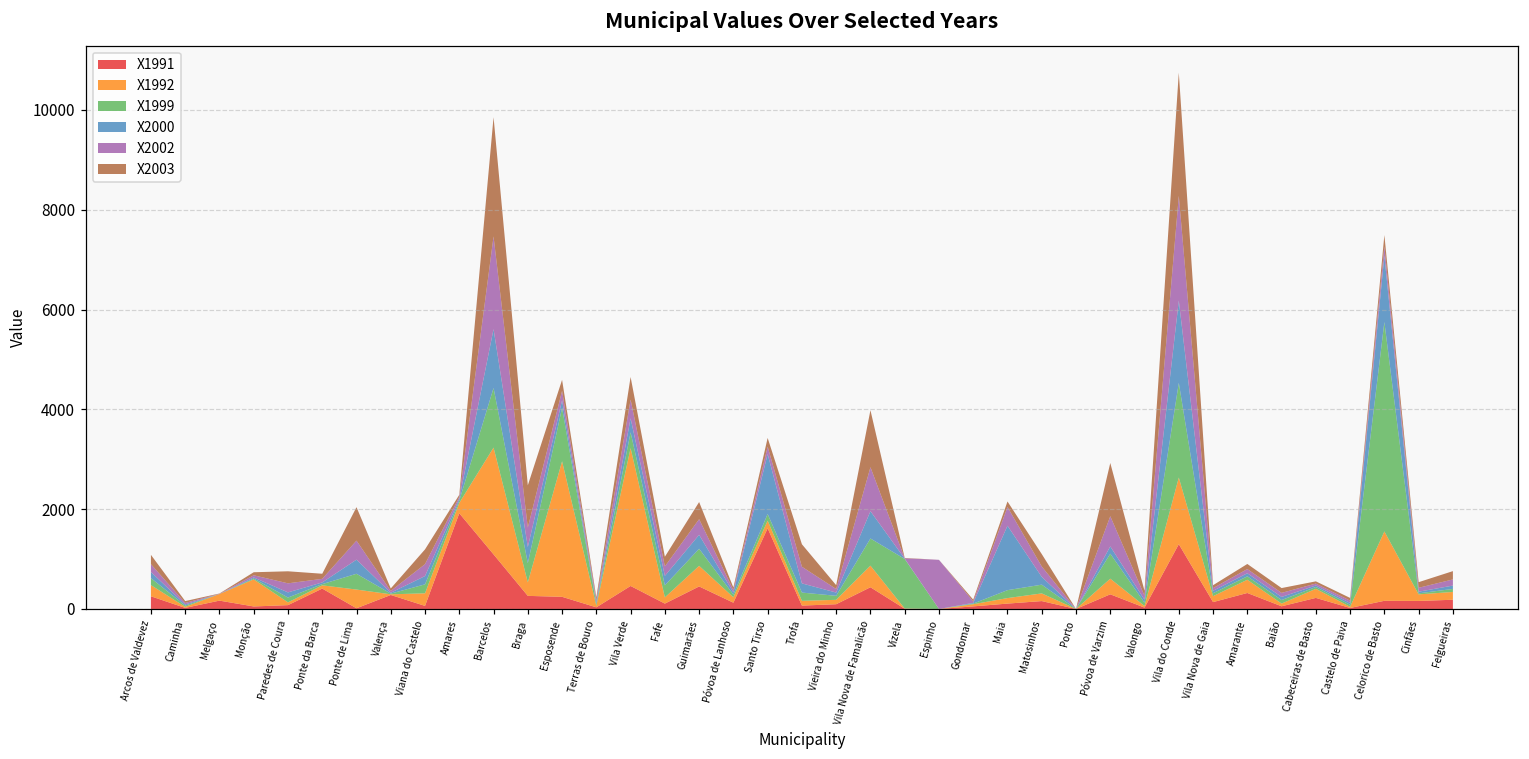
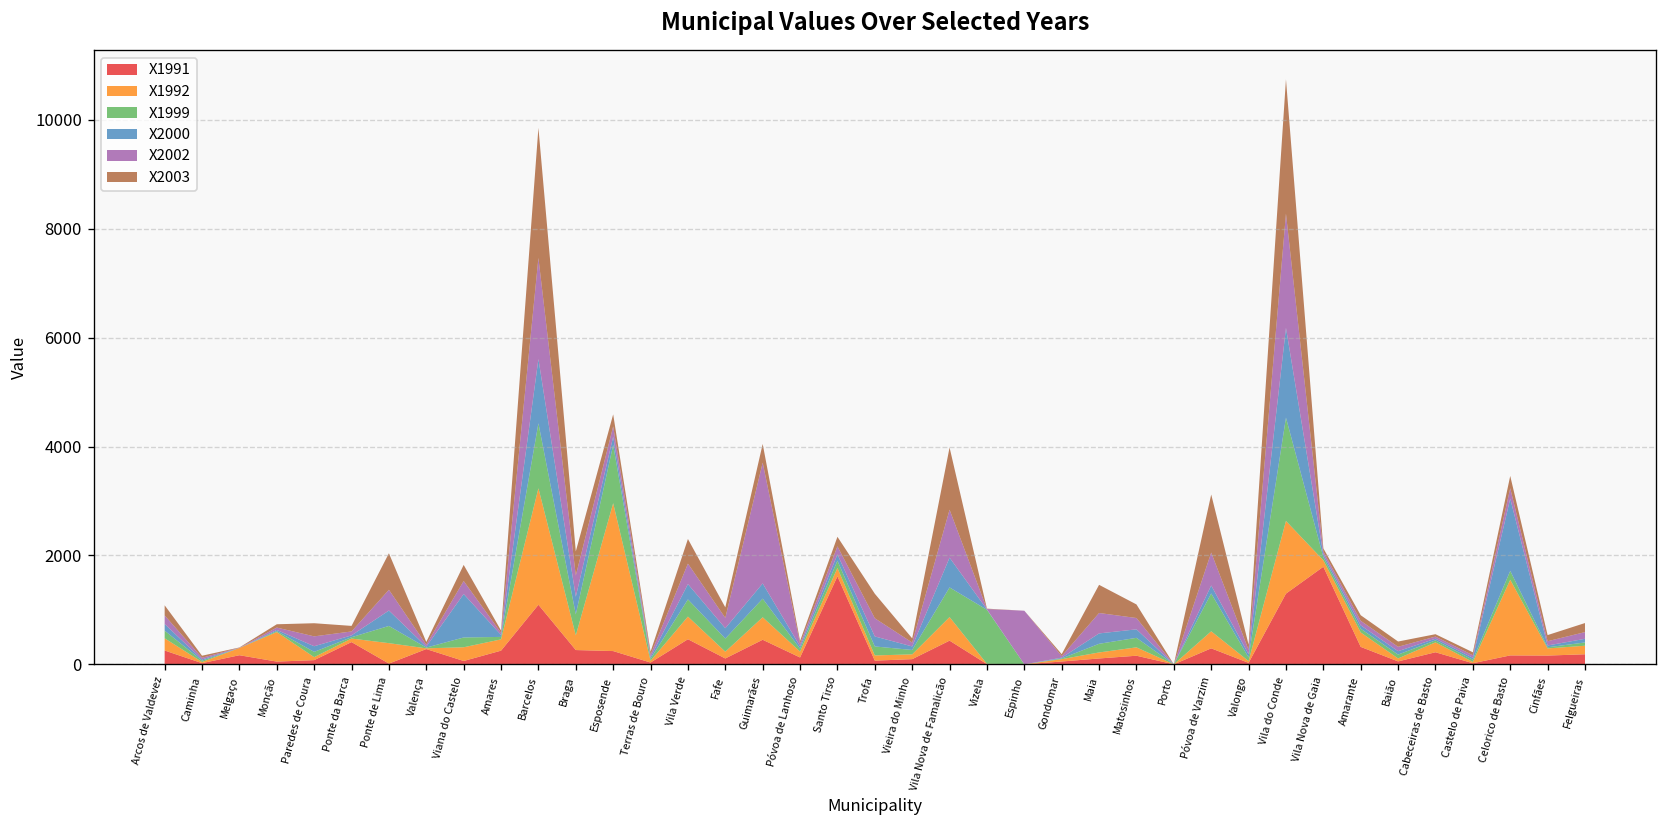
X2000, Viana do Castelo: 200 -> 800
X1991, Amares: 1900 -> 300
X2003, Braga: 800 -> 400
X1992, Vila Verde: 2800 -> 400
X2002, Guimarães: 300 -> 2200
X2000, Santo Tirso: 1200 -> 100
X2000, Maia: 1300 -> 200
X2003, Maia: 100 -> 500
X1999, Póvoa de Varzim: 500 -> 700
X1991, Vila Nova de Gaia: 100 -> 1800
X1999, Celorico de Basto: 4200 -> 200
